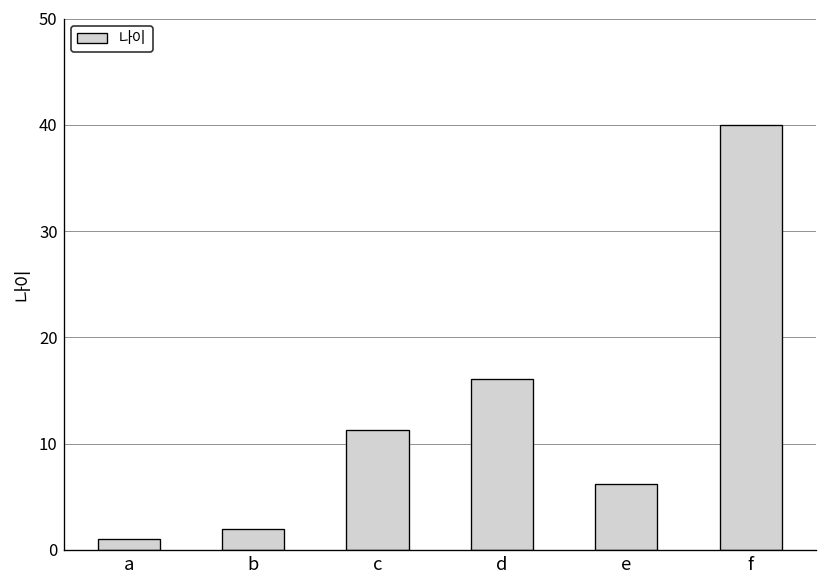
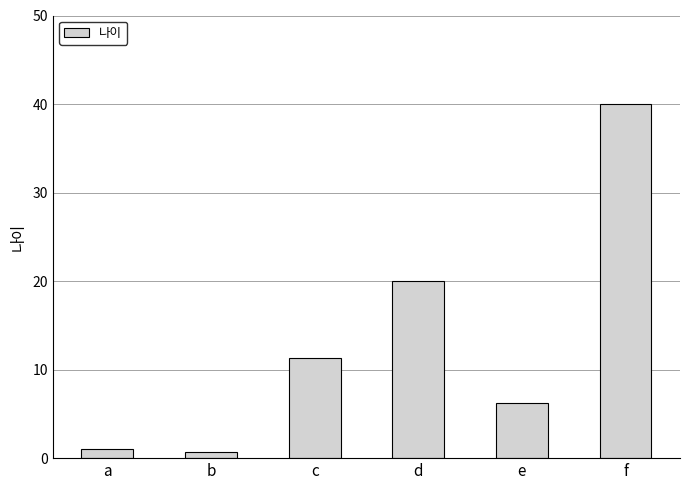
b: 2 -> 1
d: 16 -> 20
